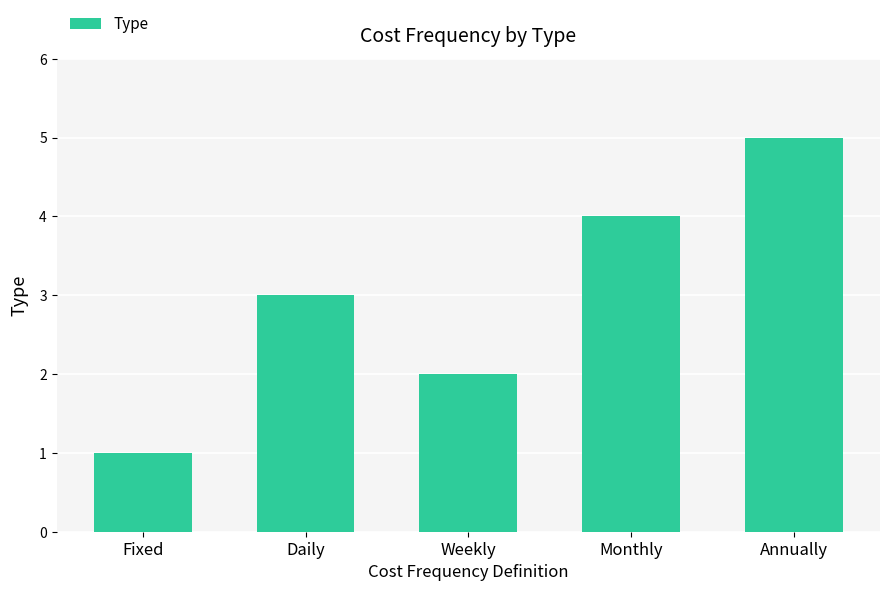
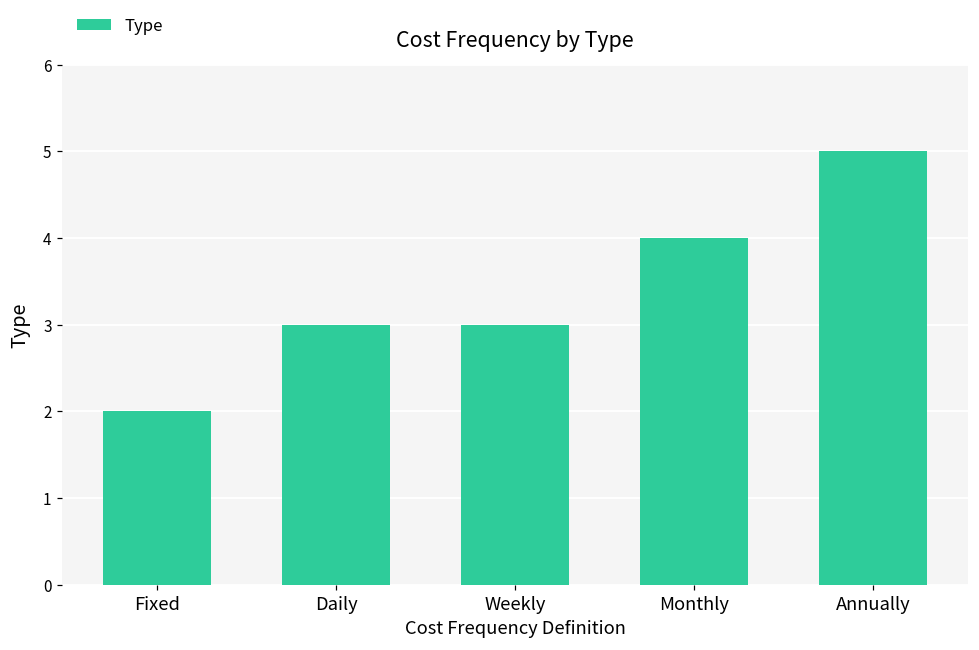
Fixed: 1 -> 2
Weekly: 2 -> 3
